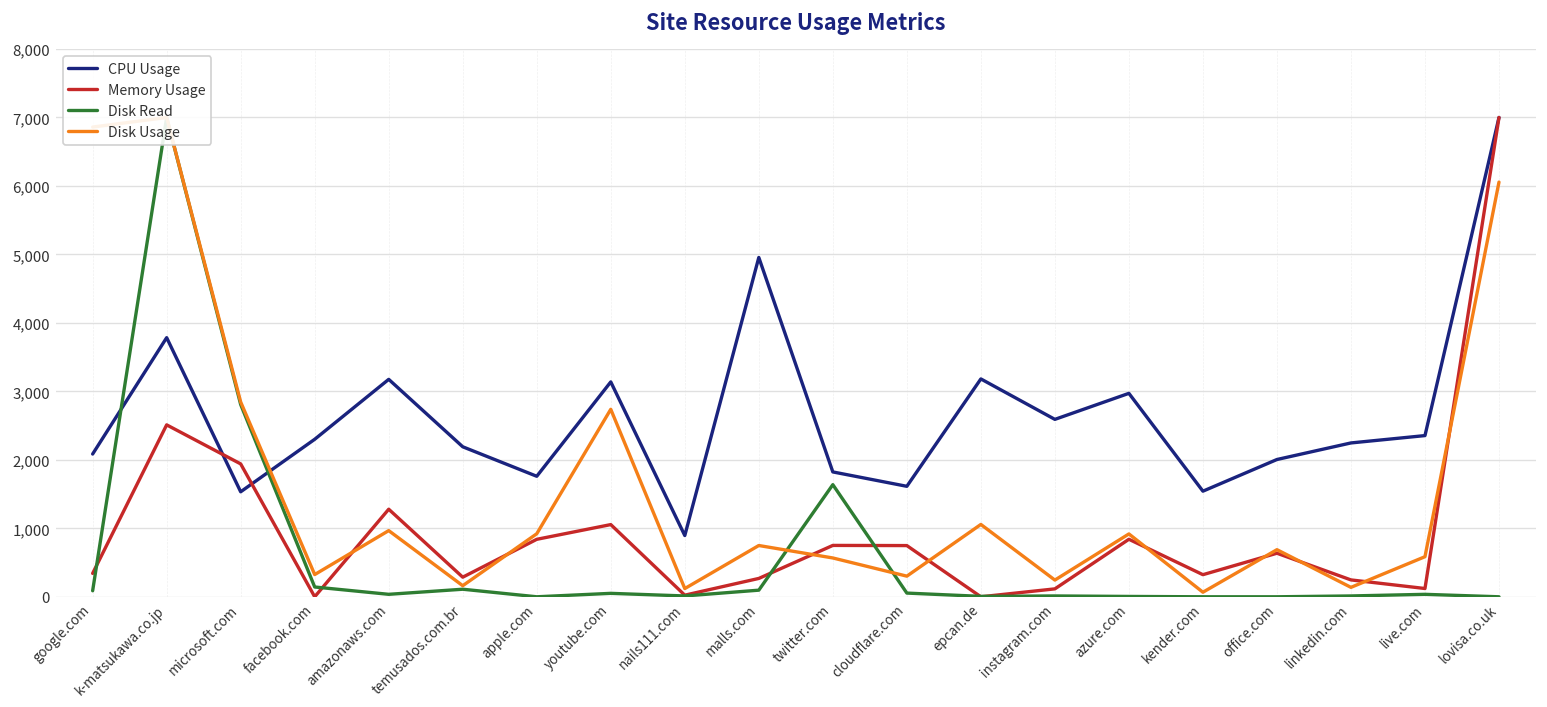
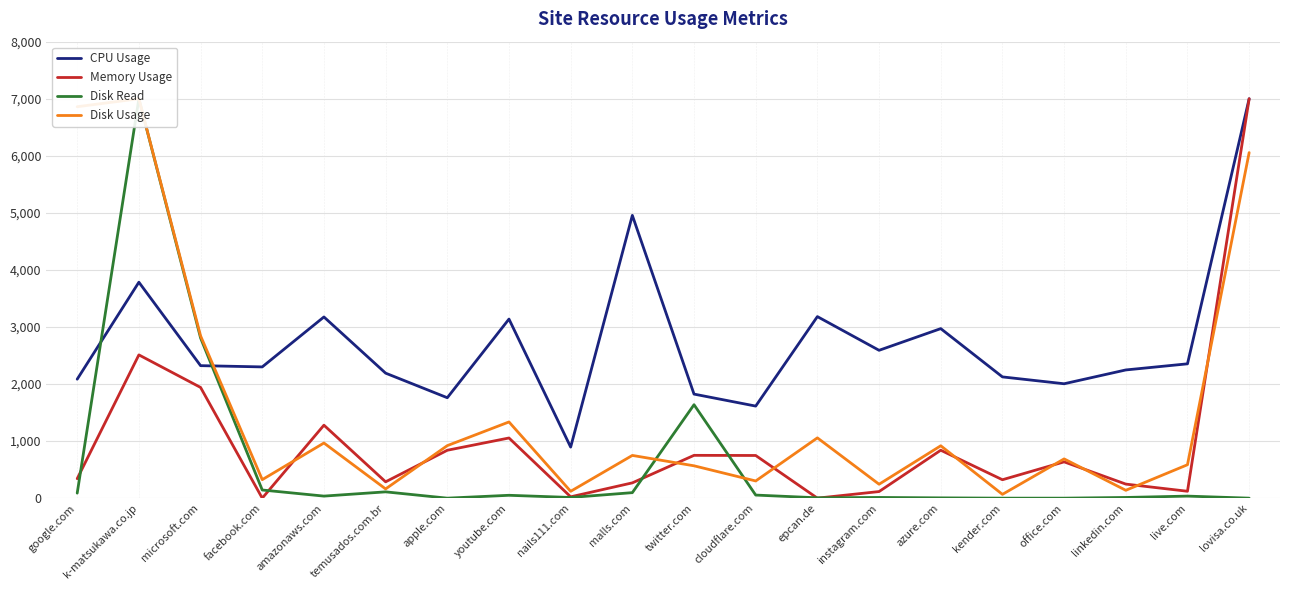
CPU Usage, microsoft.com: 1,500 -> 2,300
Disk Usage, youtube.com: 2,700 -> 1,300
CPU Usage, kender.com: 1,500 -> 2,100
